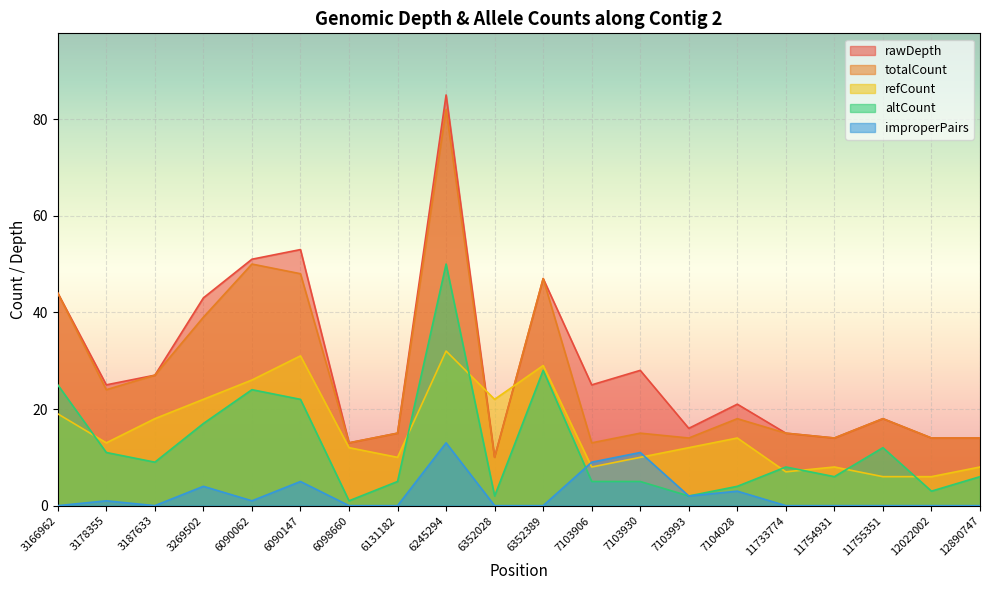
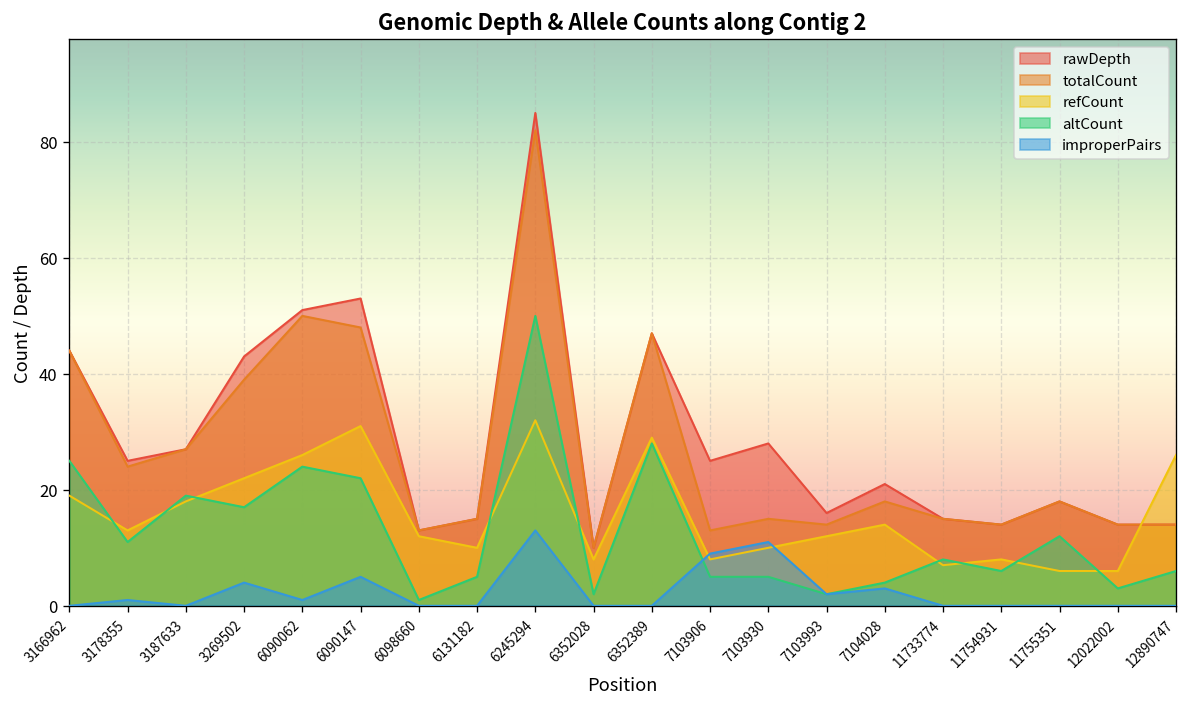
altCount, 3187633: 9 -> 19
refCount, 6352028: 22 -> 8
refCount, 12890747: 8 -> 26
